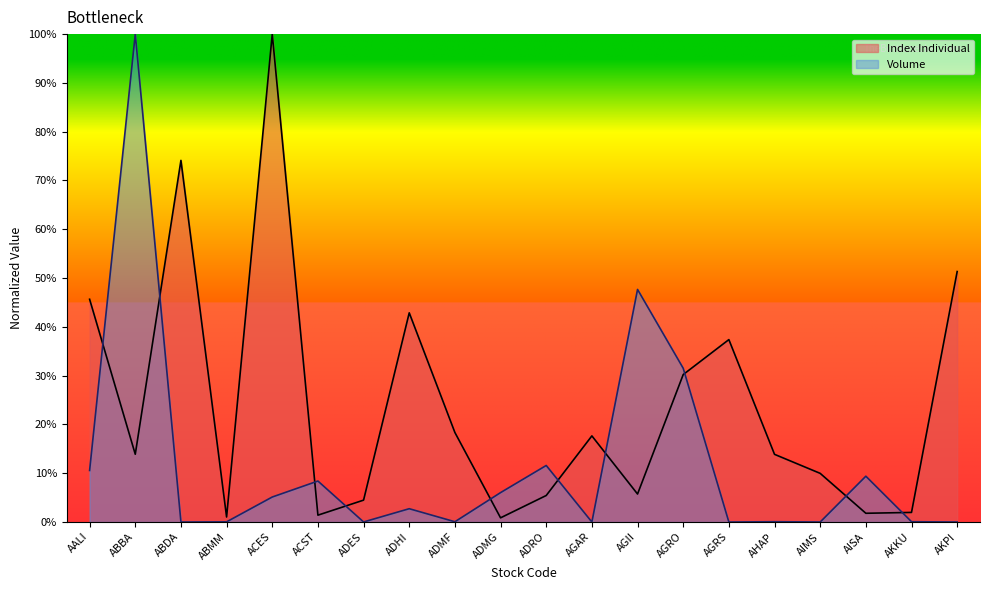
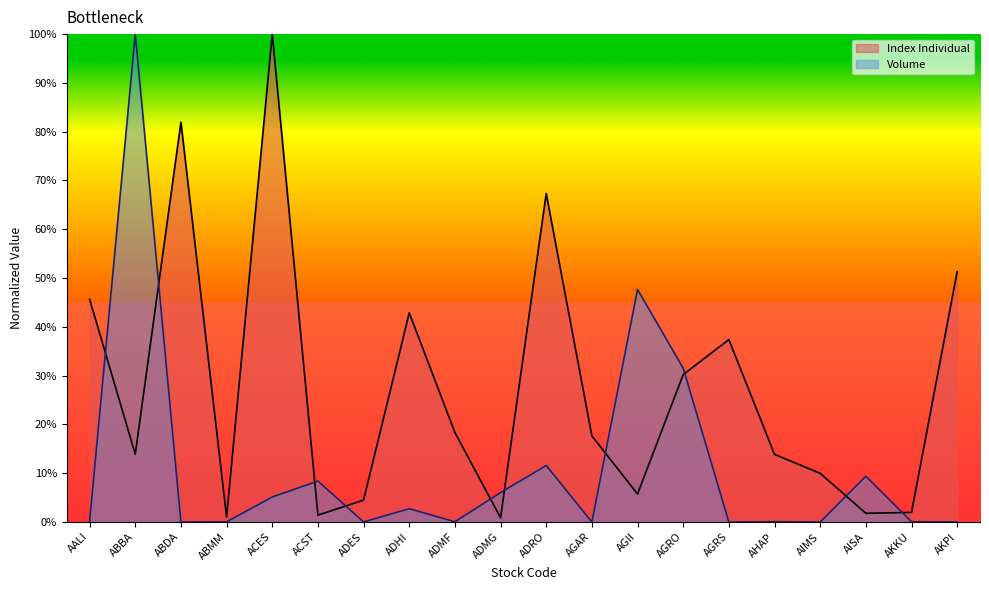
Volume, AALI: 11% -> 0%
Index Individual, ABDA: 74% -> 82%
Index Individual, ADRO: 5% -> 67%
